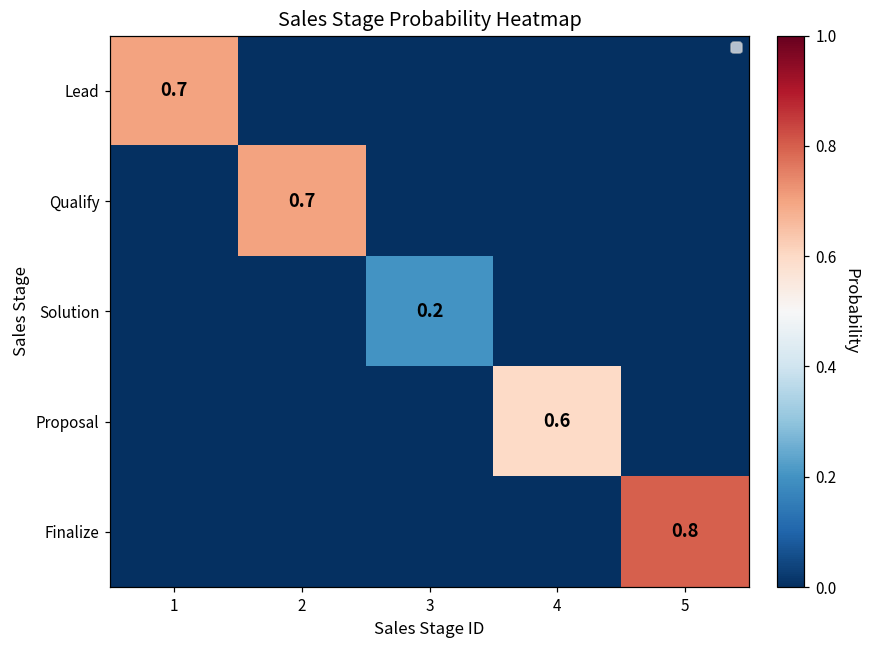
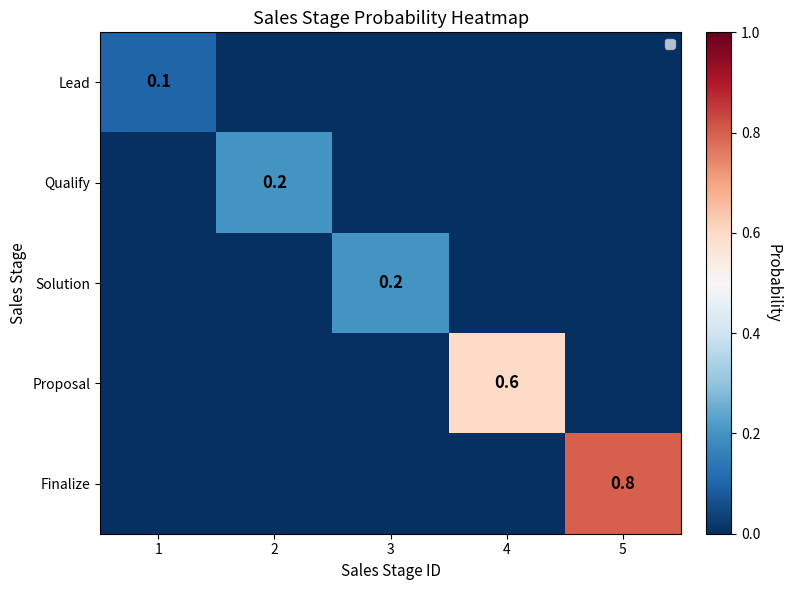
Lead, 1: 0.7 -> 0.1
Qualify, 2: 0.7 -> 0.2
